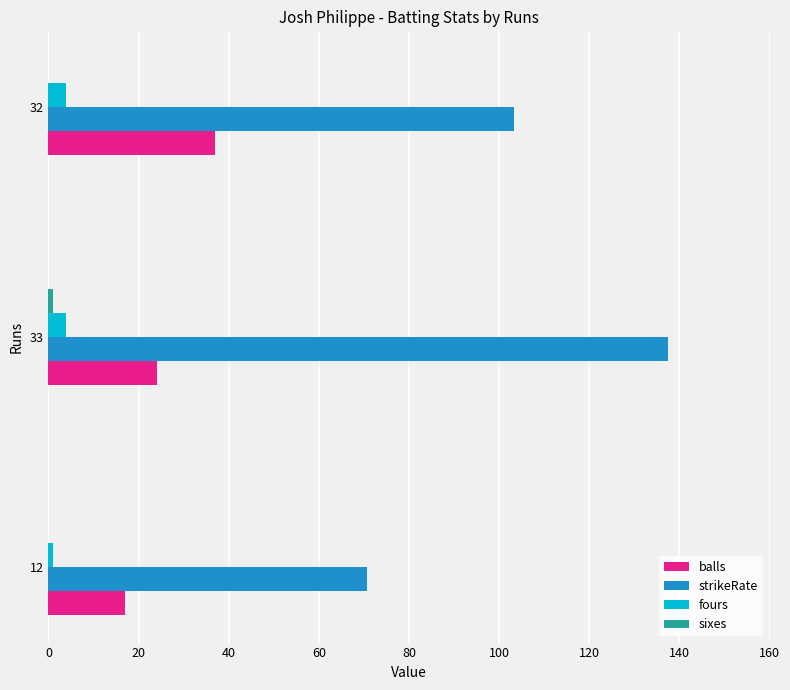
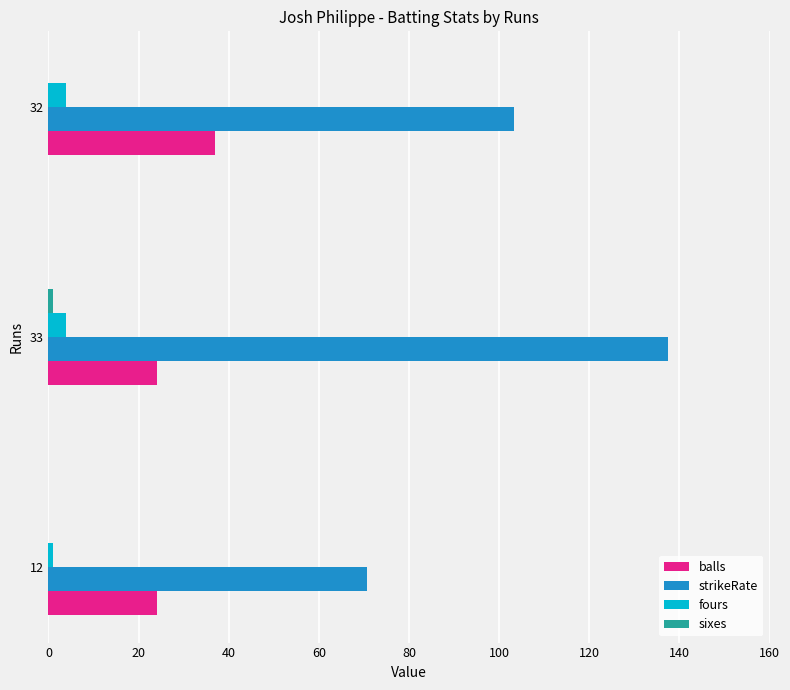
balls, 12: 17 -> 24
